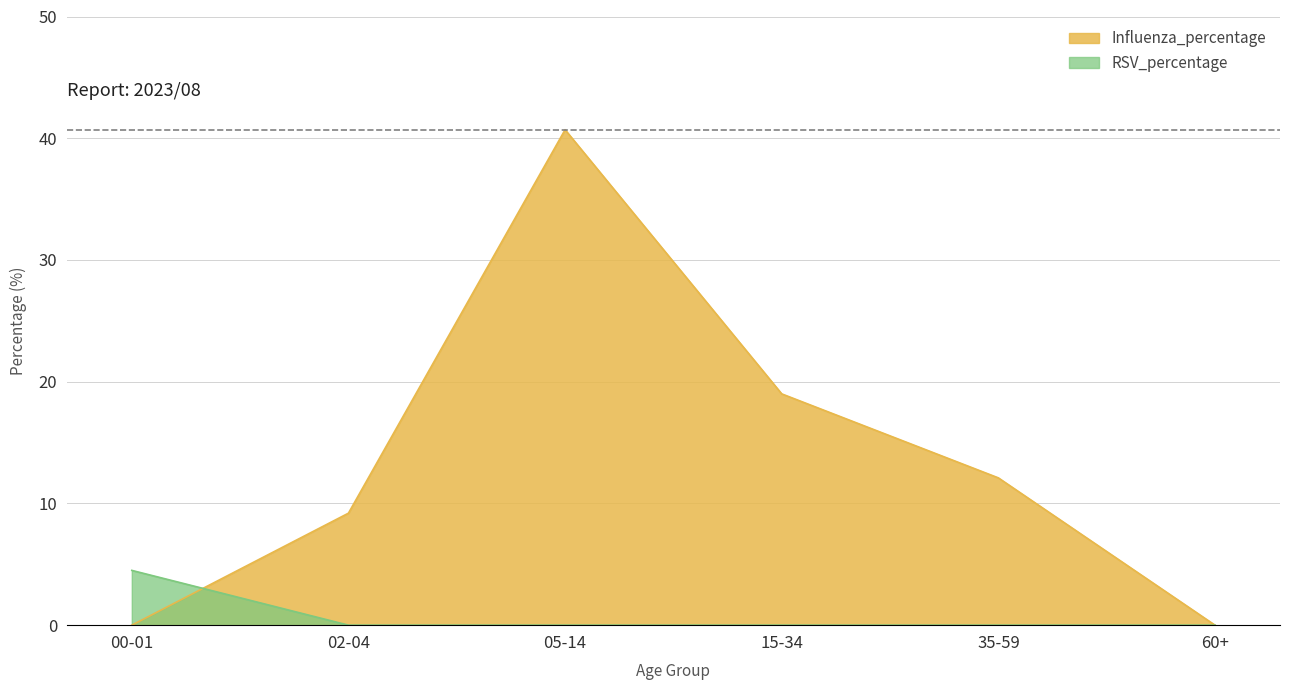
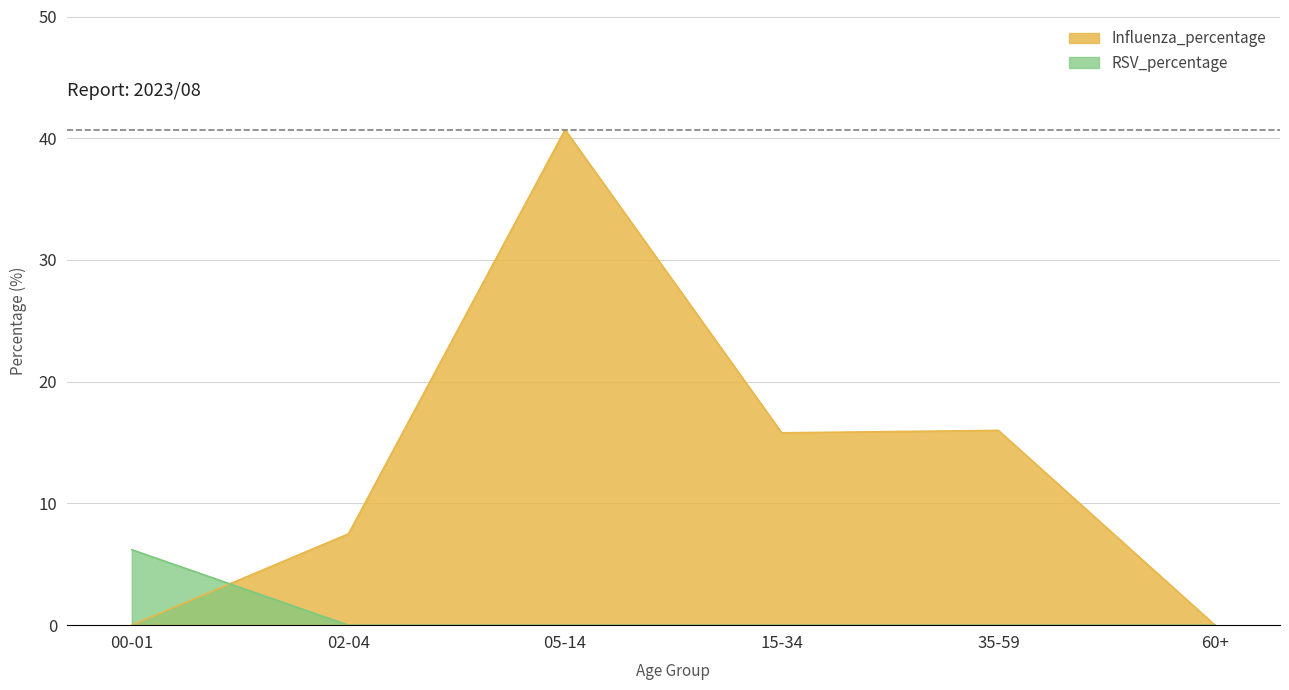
RSV_percentage, 00-01: 4.5 -> 6.2
Influenza_percentage, 02-04: 9.2 -> 7.5
Influenza_percentage, 15-34: 19.0 -> 15.8
Influenza_percentage, 35-59: 12.1 -> 16.0
